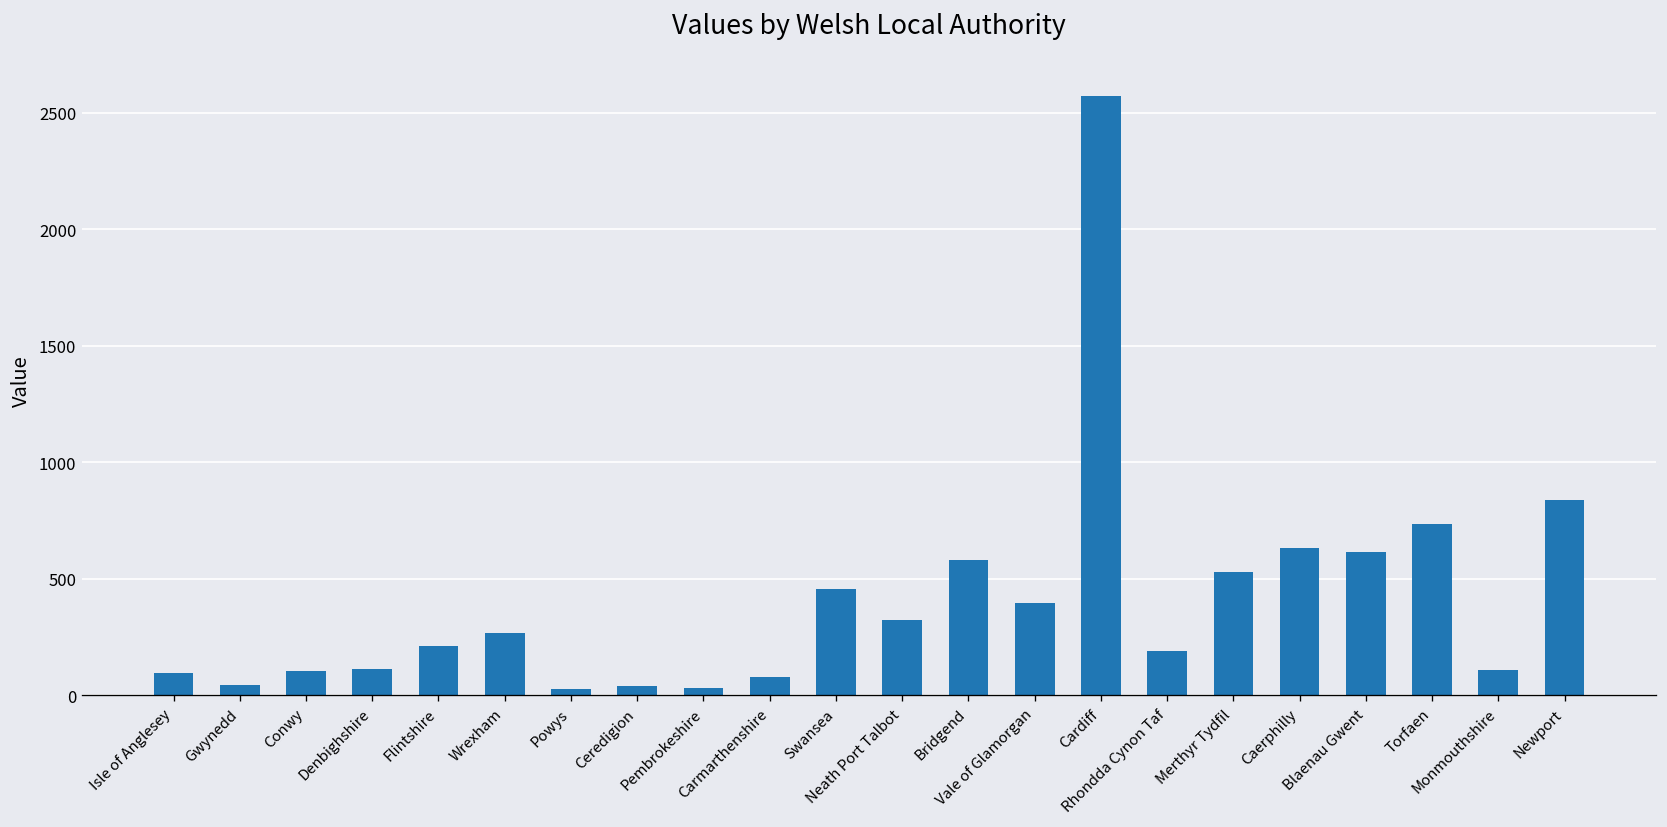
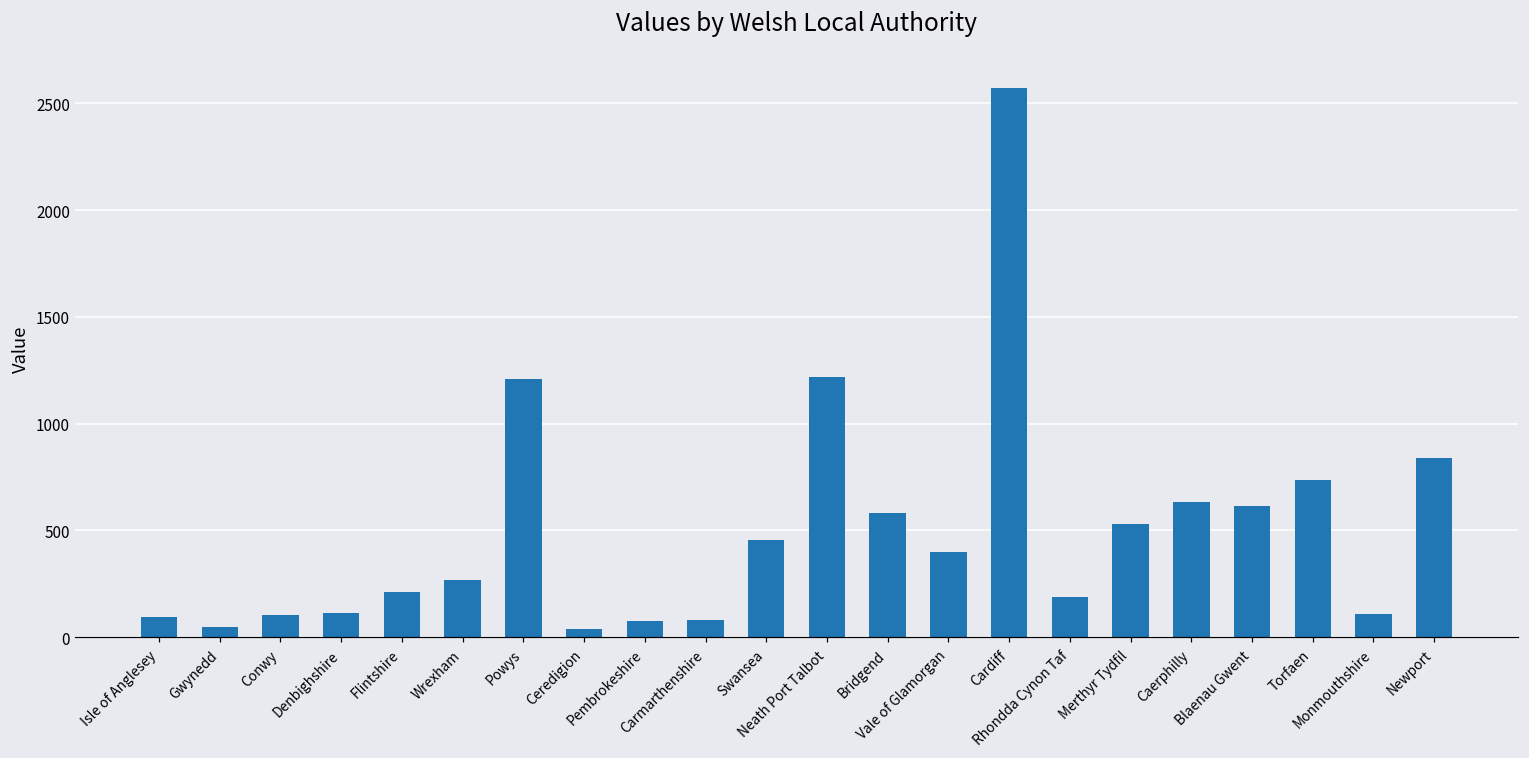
Powys: 30 -> 1210
Pembrokeshire: 30 -> 80
Neath Port Talbot: 320 -> 1220
